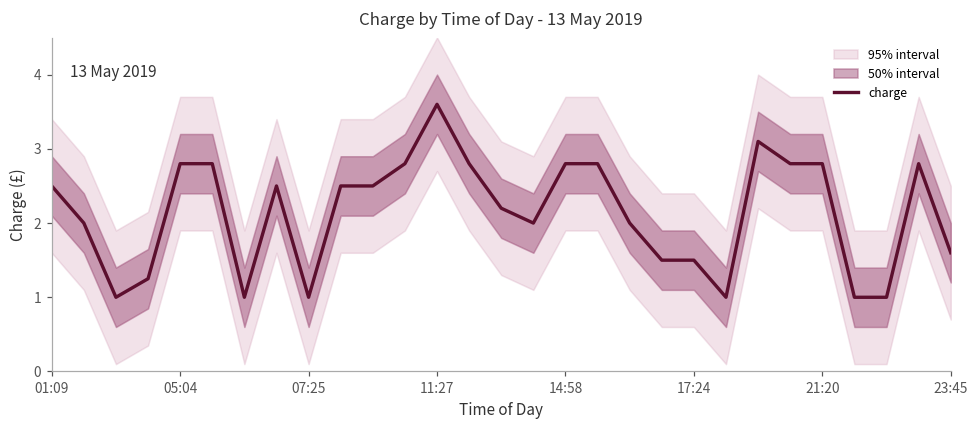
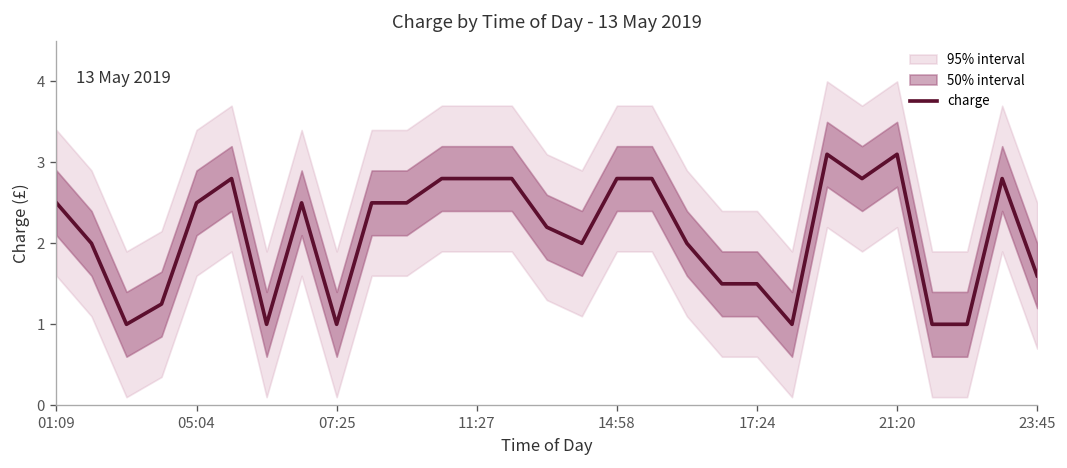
charge, 05:04: 2.8 -> 2.5
charge, 11:27: 3.6 -> 2.8
charge, 21:20: 2.8 -> 3.1
